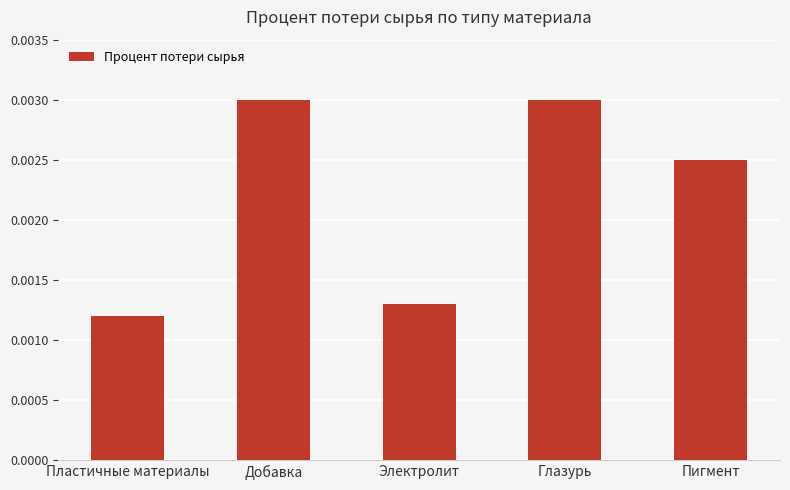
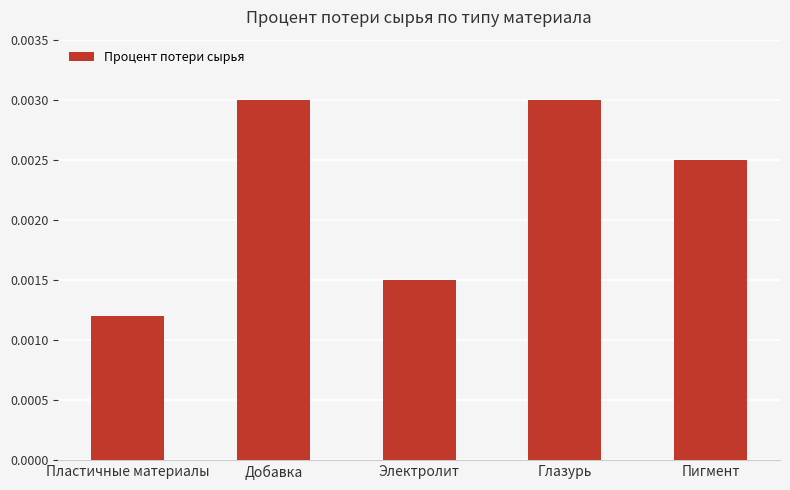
Электролит: 0.0013 -> 0.0015
